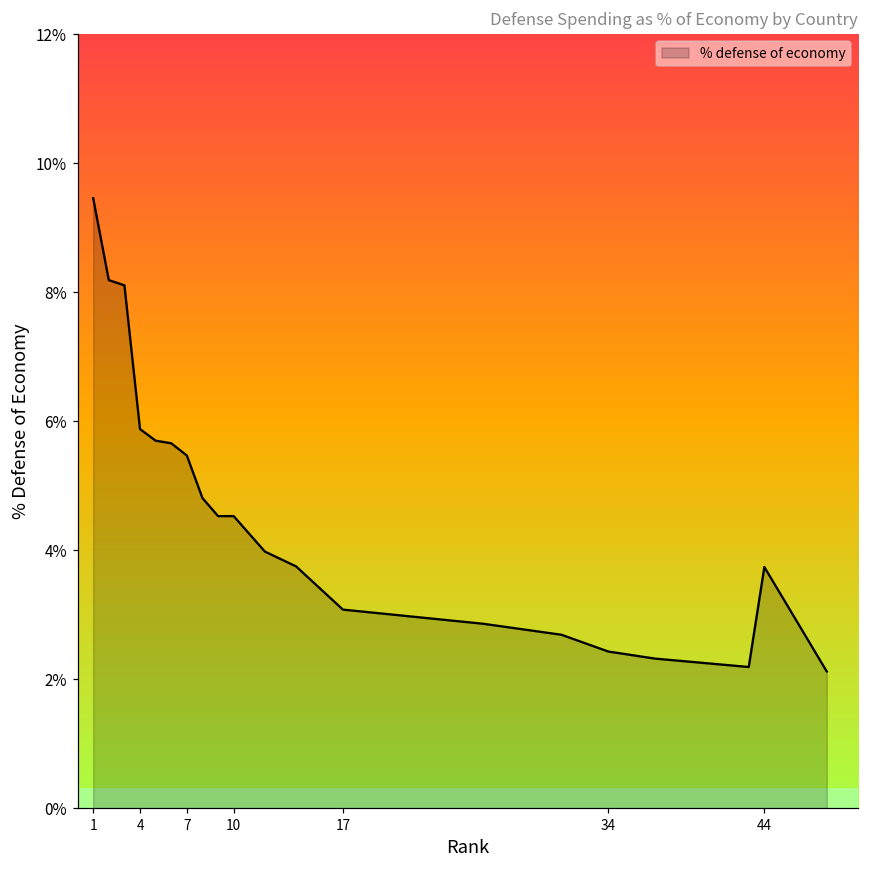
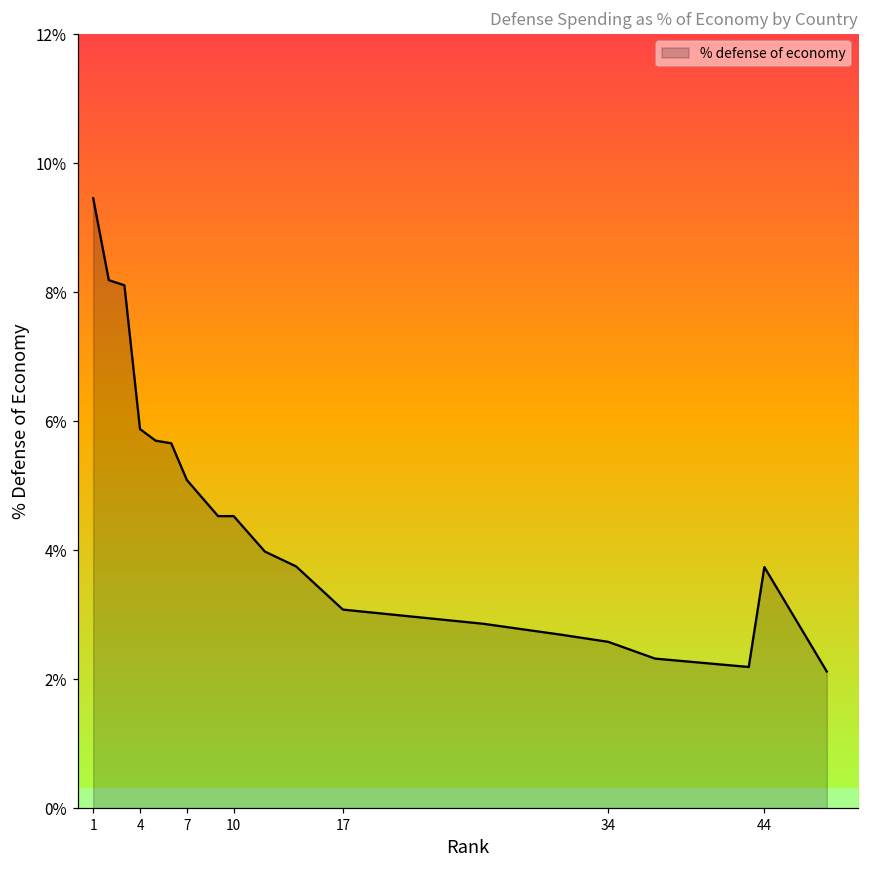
7: 5.5% -> 5.1%
34: 2.4% -> 2.6%
